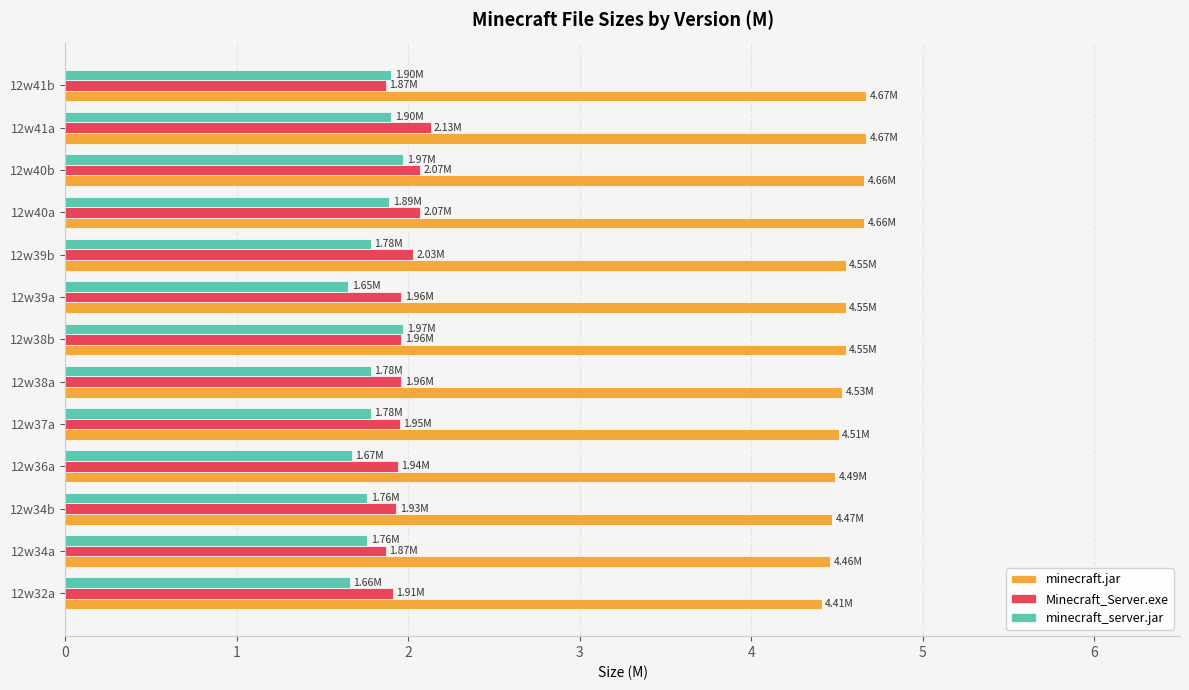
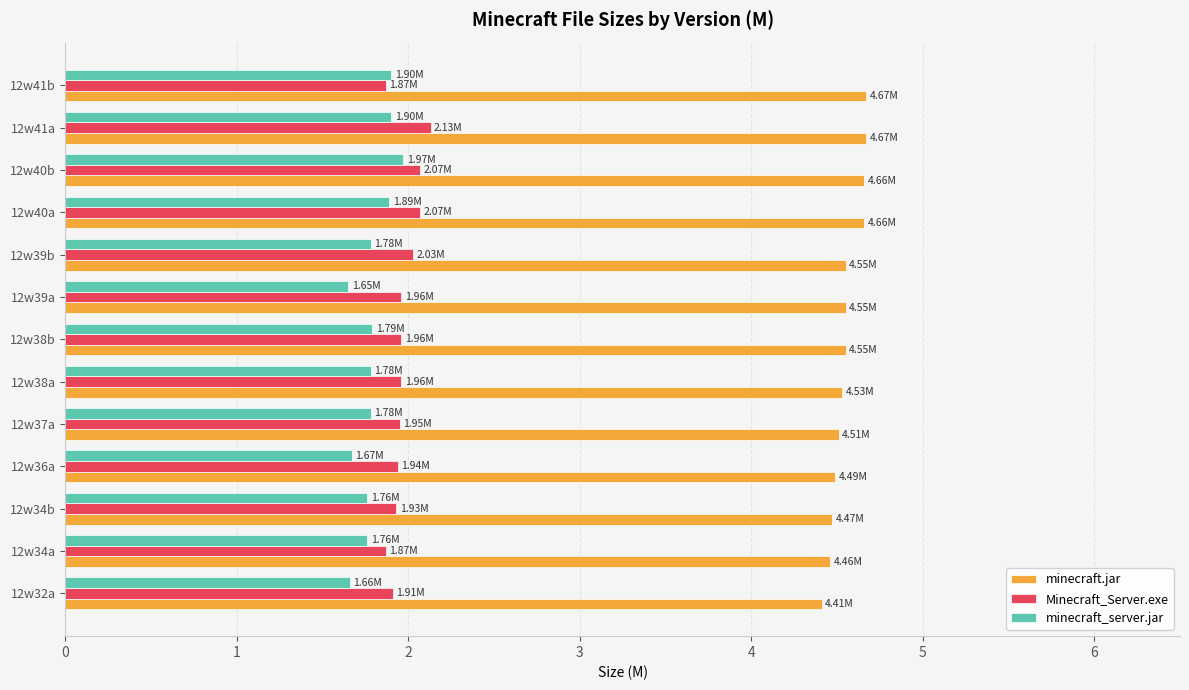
minecraft_server.jar, 12w38b: 1.97M -> 1.79M
